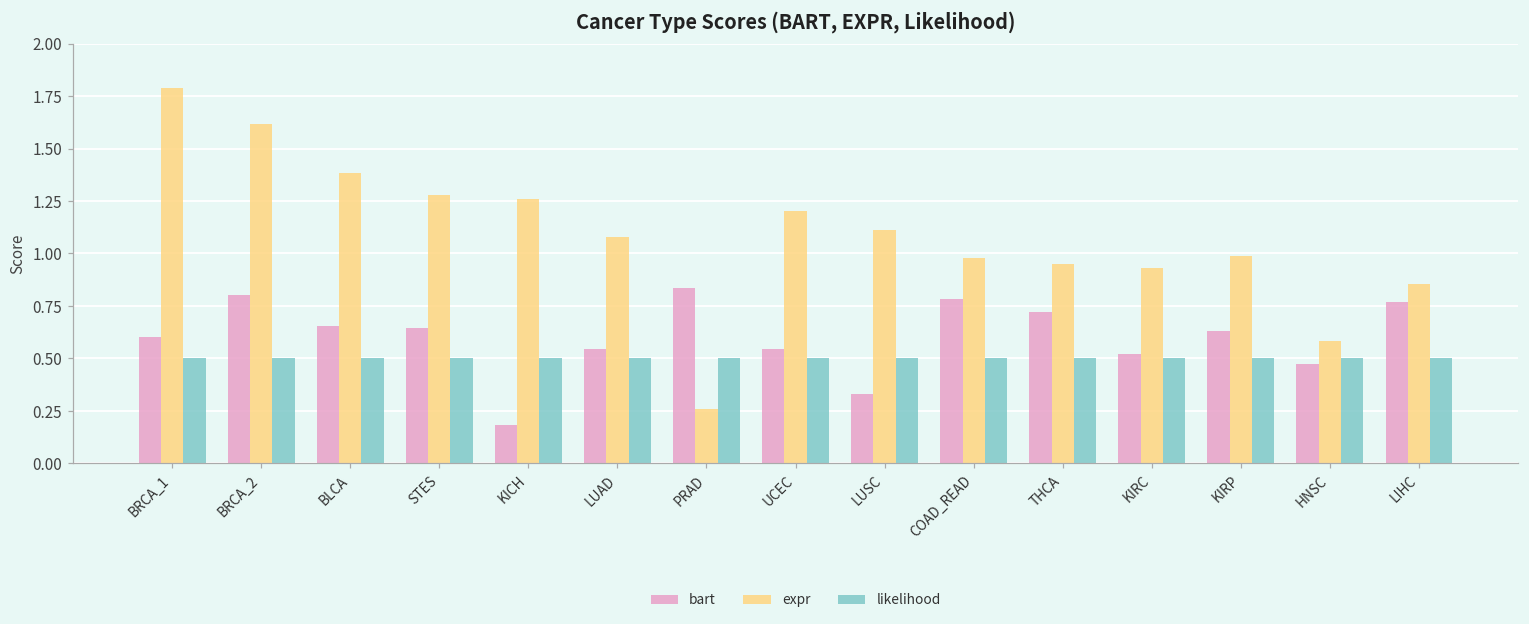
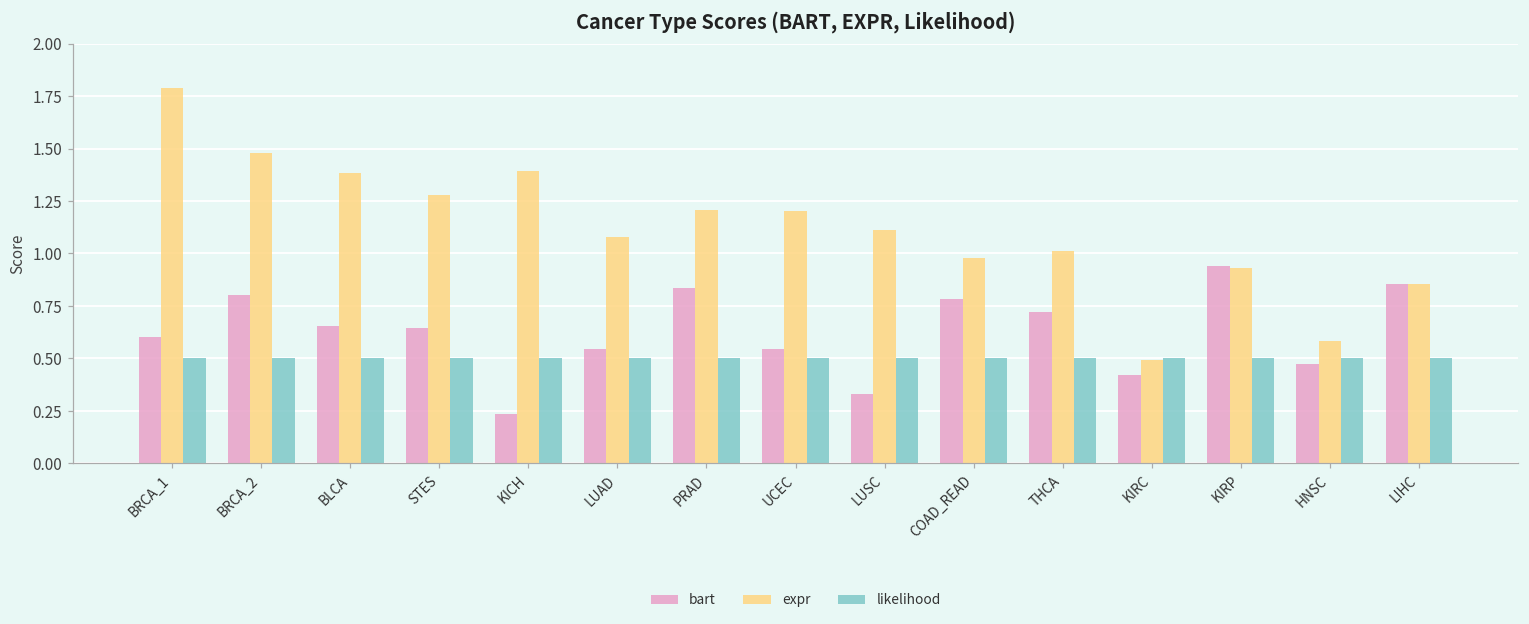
expr, BRCA_2: 1.62 -> 1.48
bart, KICH: 0.18 -> 0.24
expr, KICH: 1.26 -> 1.39
expr, PRAD: 0.26 -> 1.21
expr, THCA: 0.95 -> 1.01
bart, KIRC: 0.52 -> 0.42
expr, KIRC: 0.93 -> 0.49
bart, KIRP: 0.63 -> 0.94
expr, KIRP: 0.99 -> 0.93
bart, LIHC: 0.77 -> 0.85
